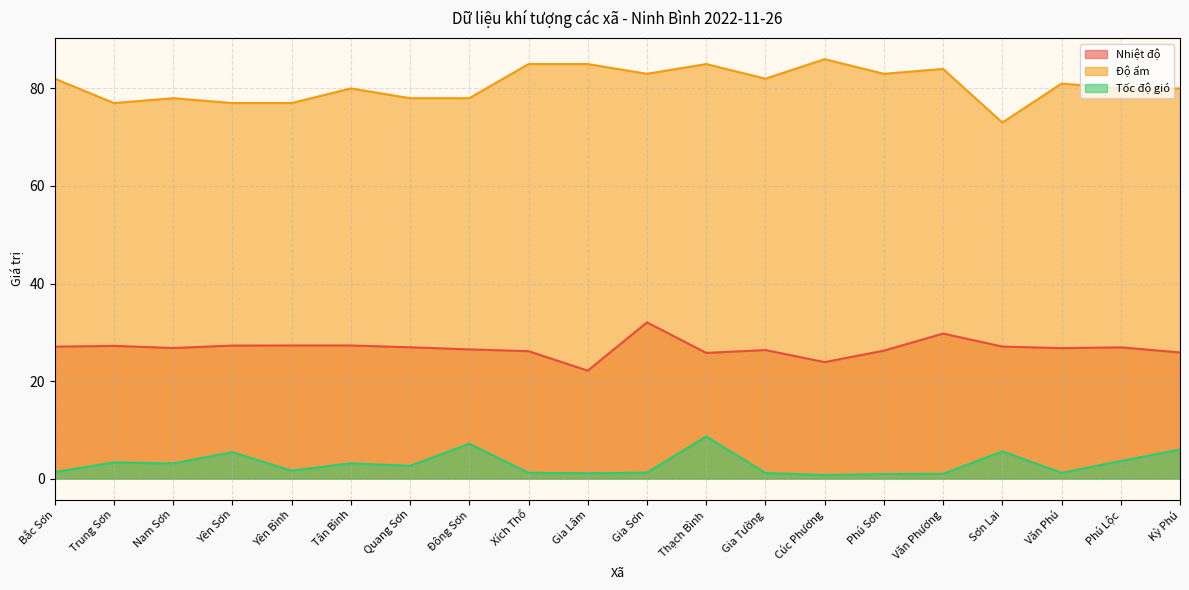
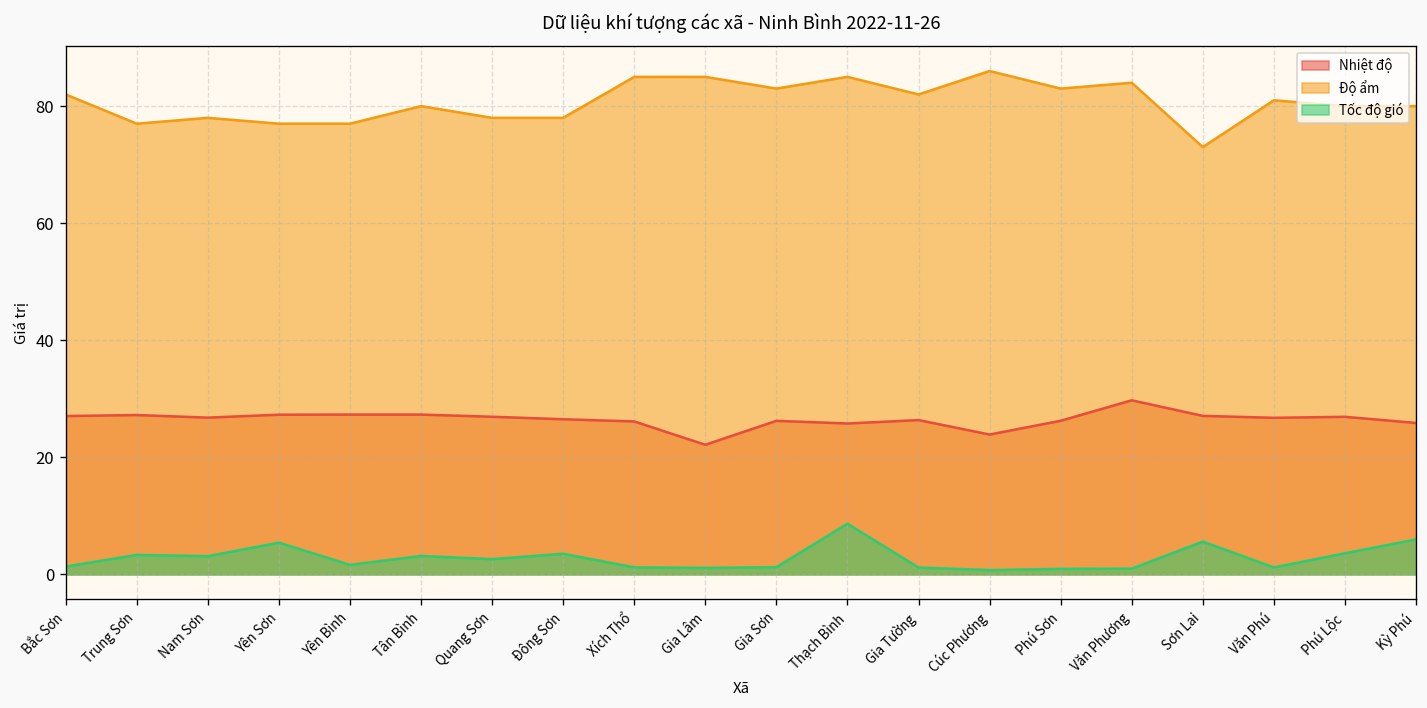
Tốc độ gió, Đông Sơn: 7 -> 4
Nhiệt độ, Gia Sơn: 32 -> 26
